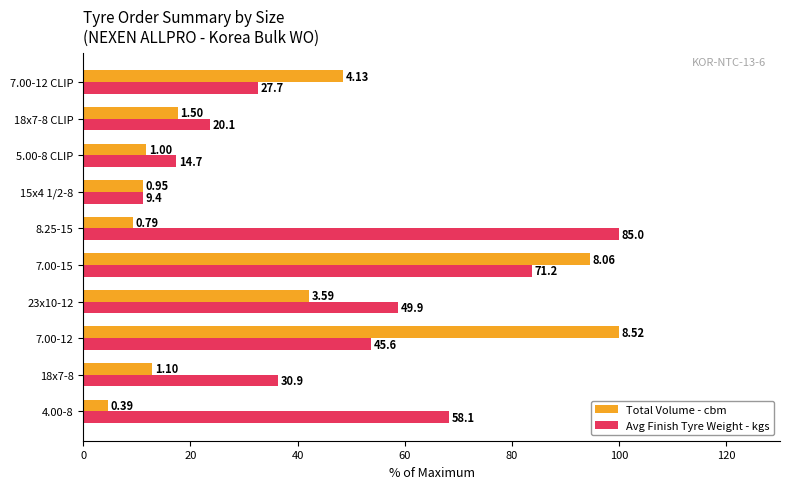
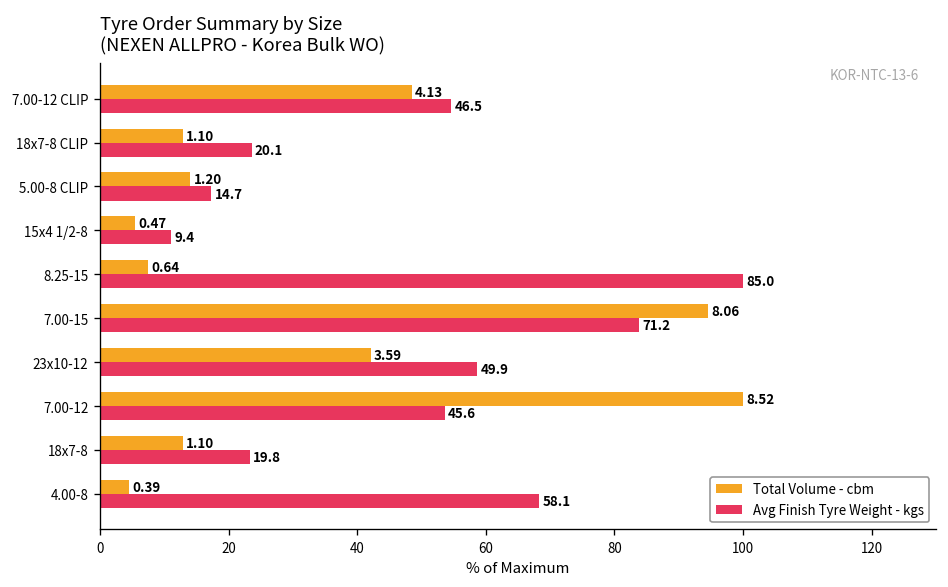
Avg Finish Tyre Weight - kgs, 7.00-12 CLIP: 27.7 -> 46.5
Total Volume - cbm, 18x7-8 CLIP: 1.50 -> 1.10
Total Volume - cbm, 5.00-8 CLIP: 1.00 -> 1.20
Total Volume - cbm, 15x4 1/2-8: 0.95 -> 0.47
Total Volume - cbm, 8.25-15: 0.79 -> 0.64
Avg Finish Tyre Weight - kgs, 18x7-8: 30.9 -> 19.8
